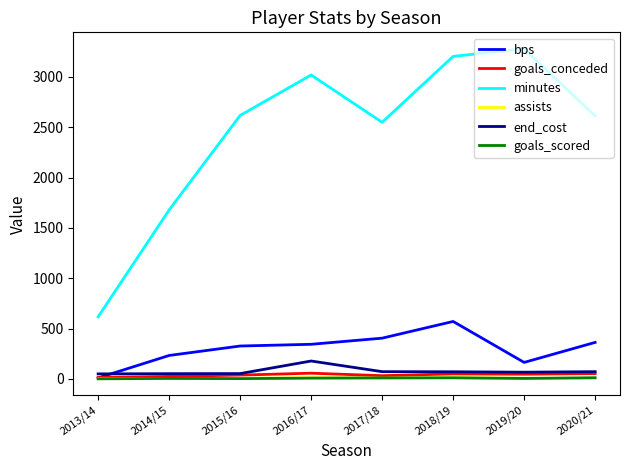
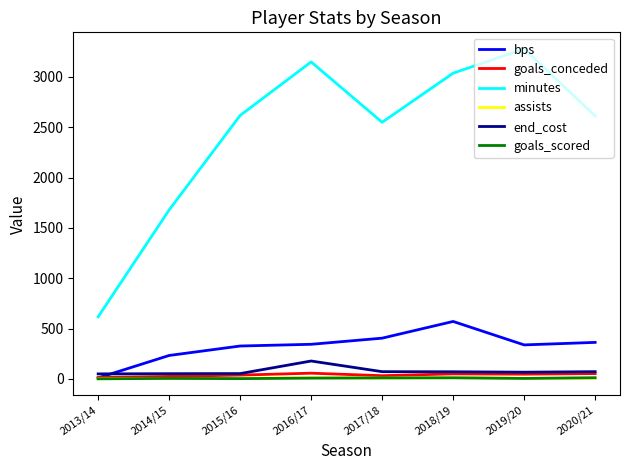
minutes, 2016/17: 3020 -> 3150
minutes, 2018/19: 3200 -> 3040
bps, 2019/20: 160 -> 340
